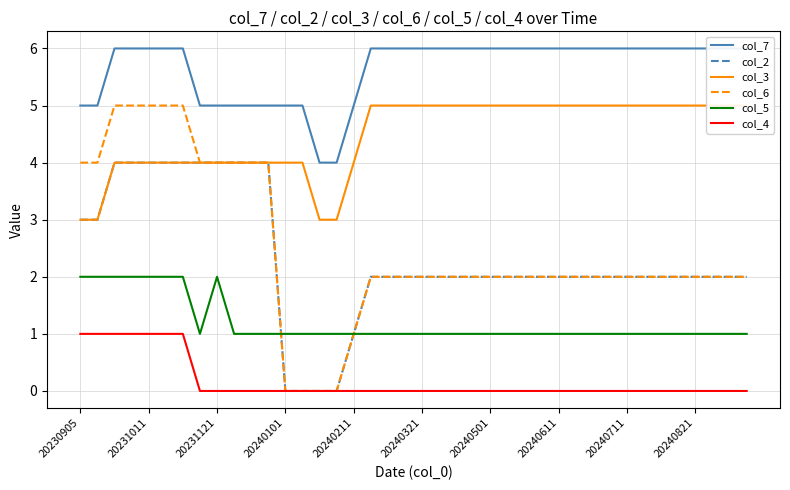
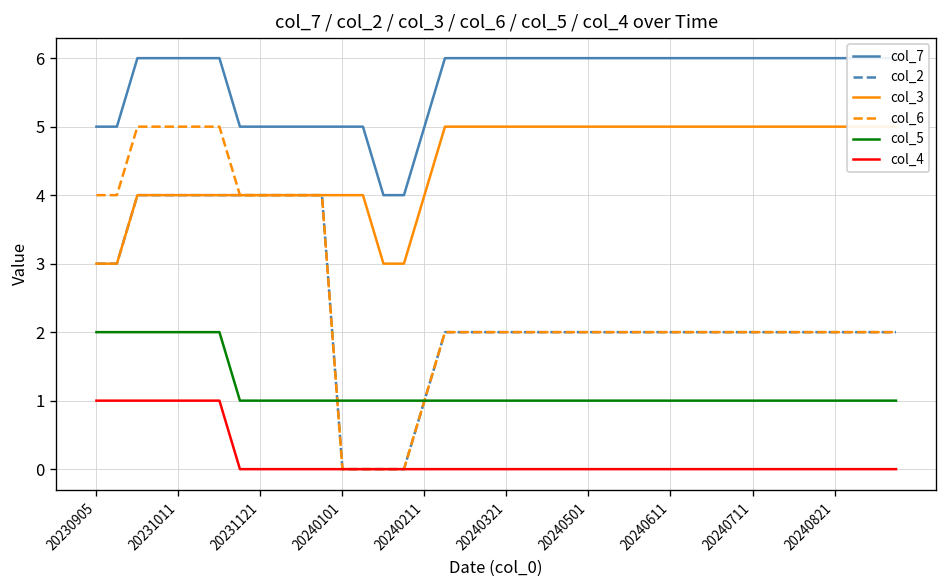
col_5, 20231121: 2 -> 1
